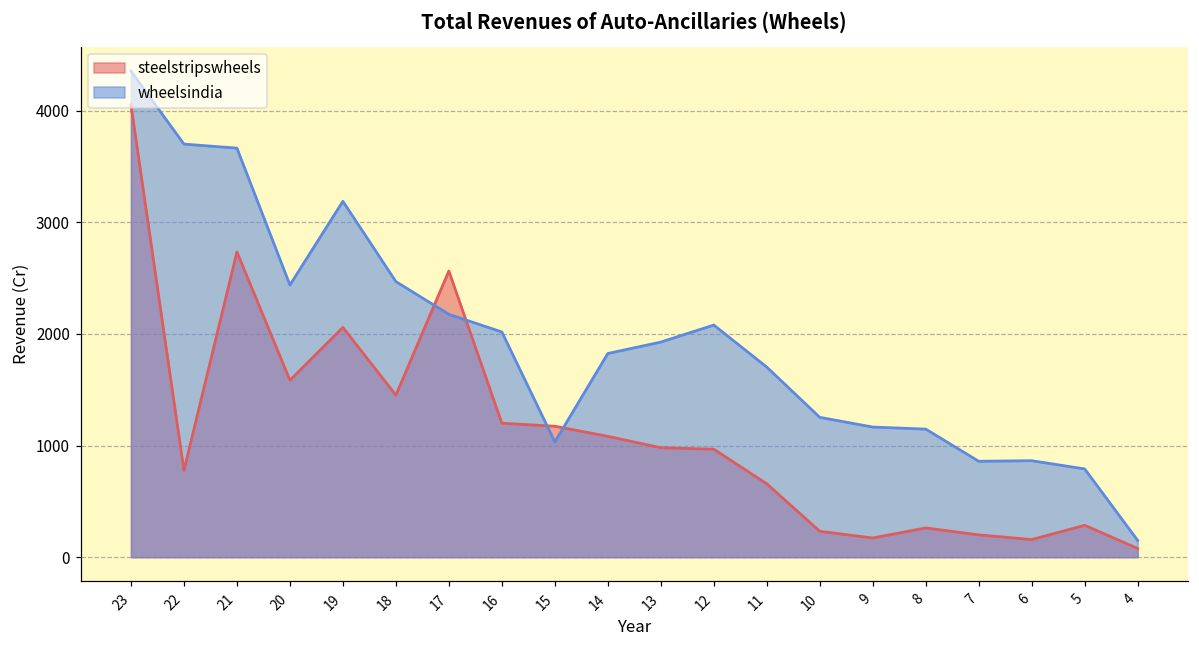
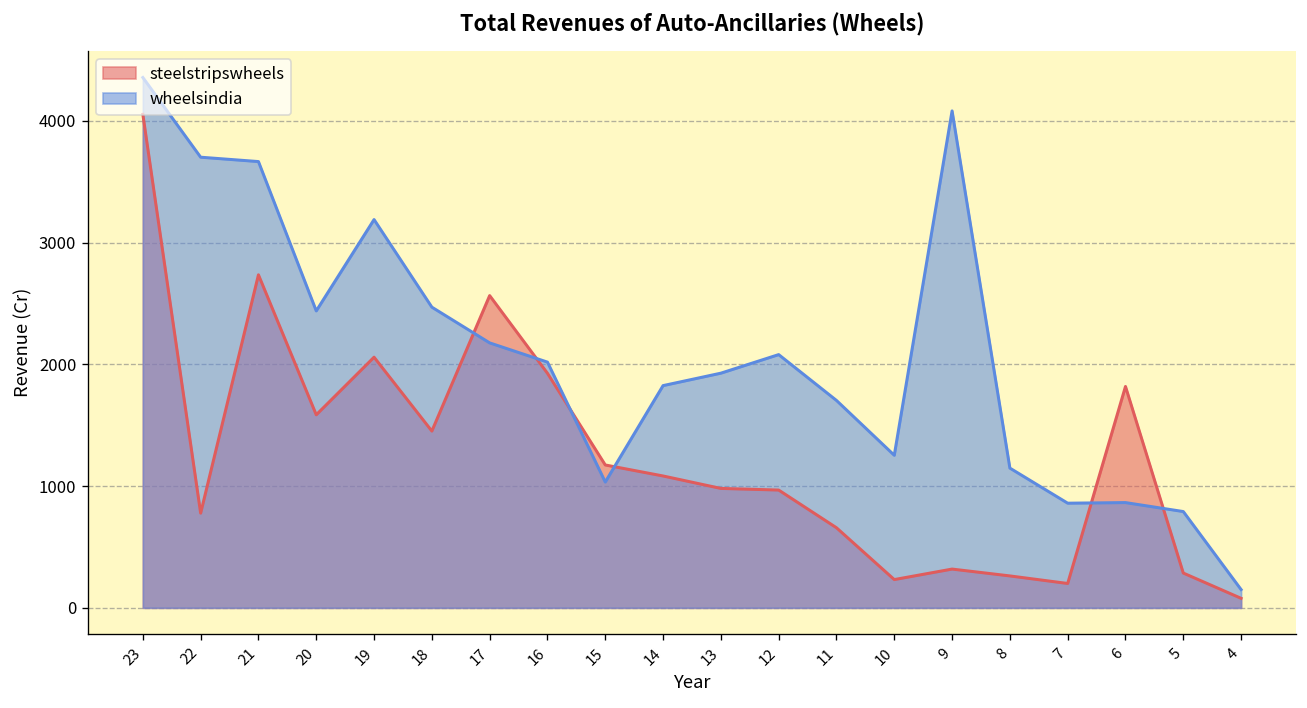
steelstripswheels, 16: 1200 -> 1930
steelstripswheels, 9: 170 -> 320
wheelsindia, 9: 1170 -> 4080
steelstripswheels, 6: 160 -> 1820
